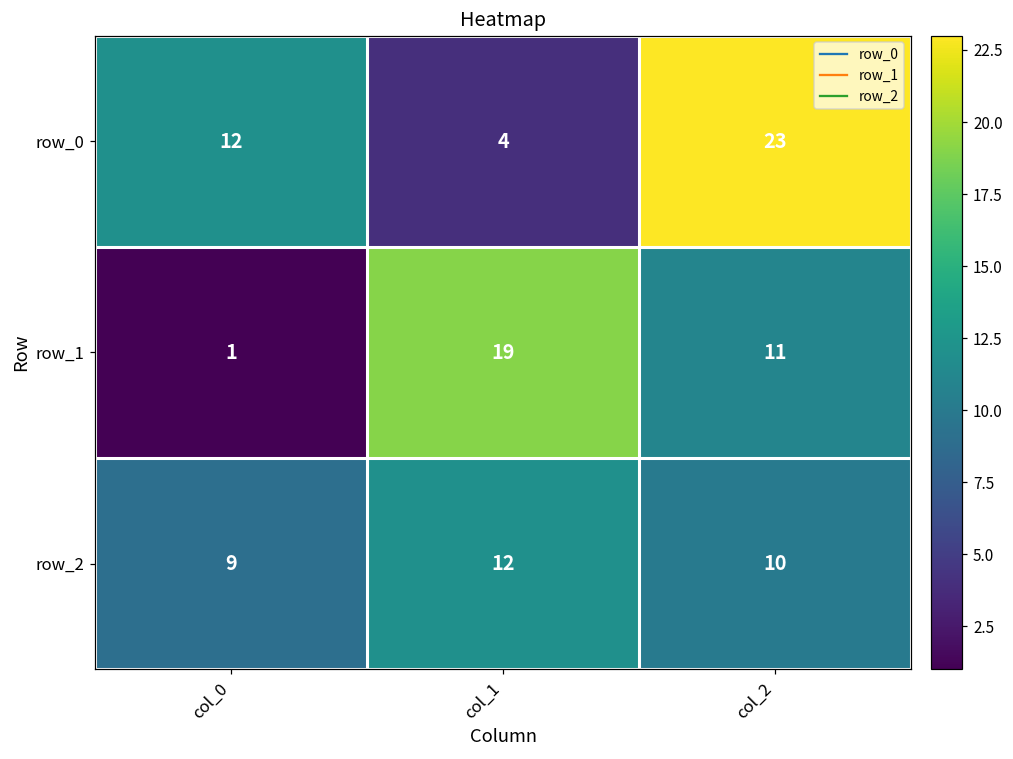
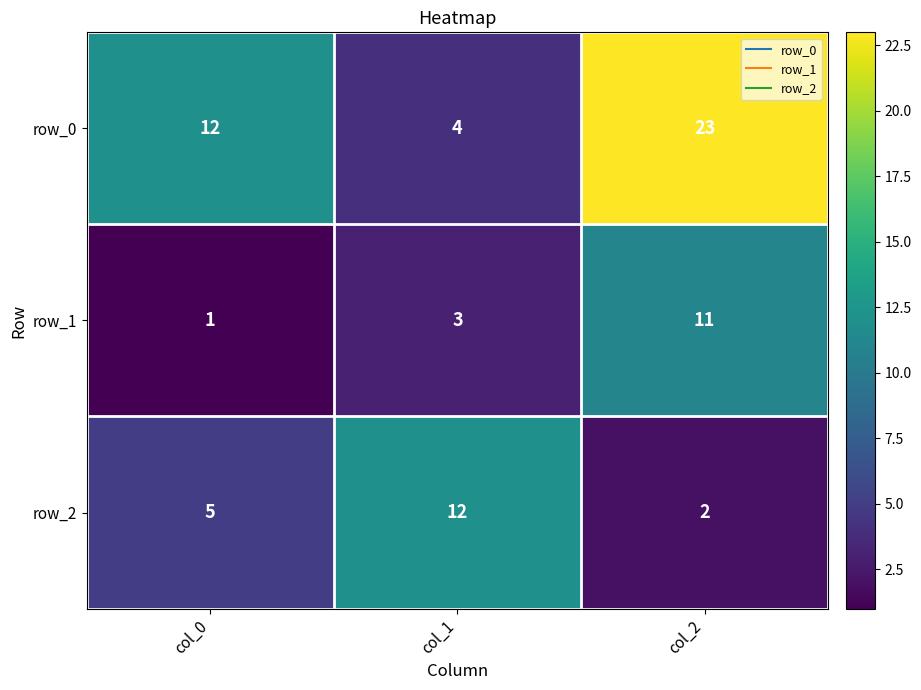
row_1, col_1: 19 -> 3
row_2, col_0: 9 -> 5
row_2, col_2: 10 -> 2
